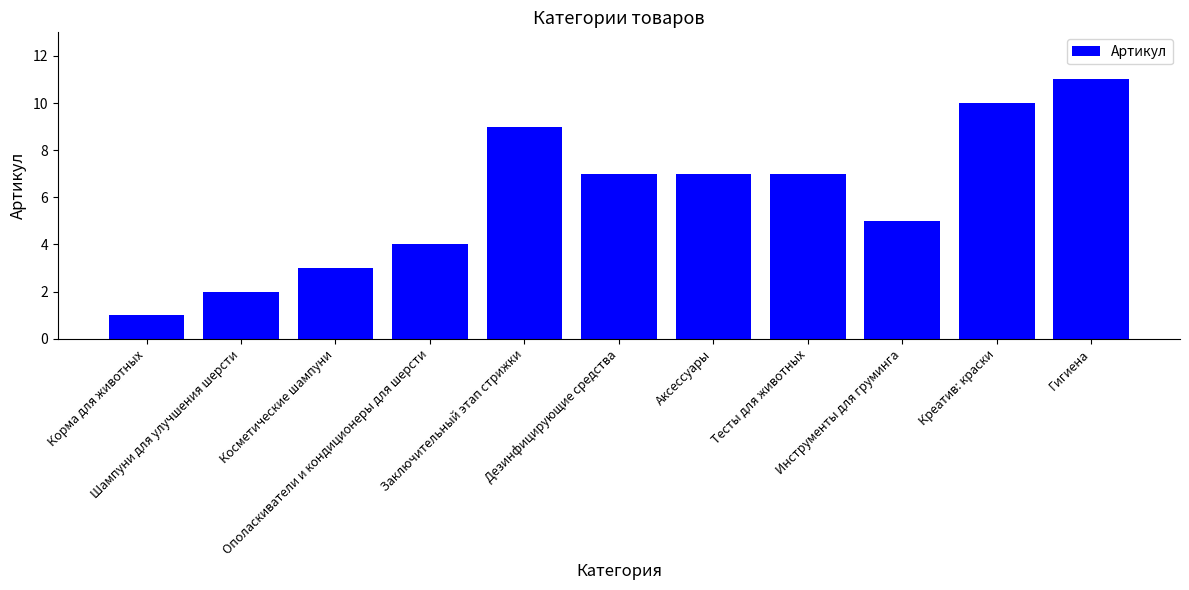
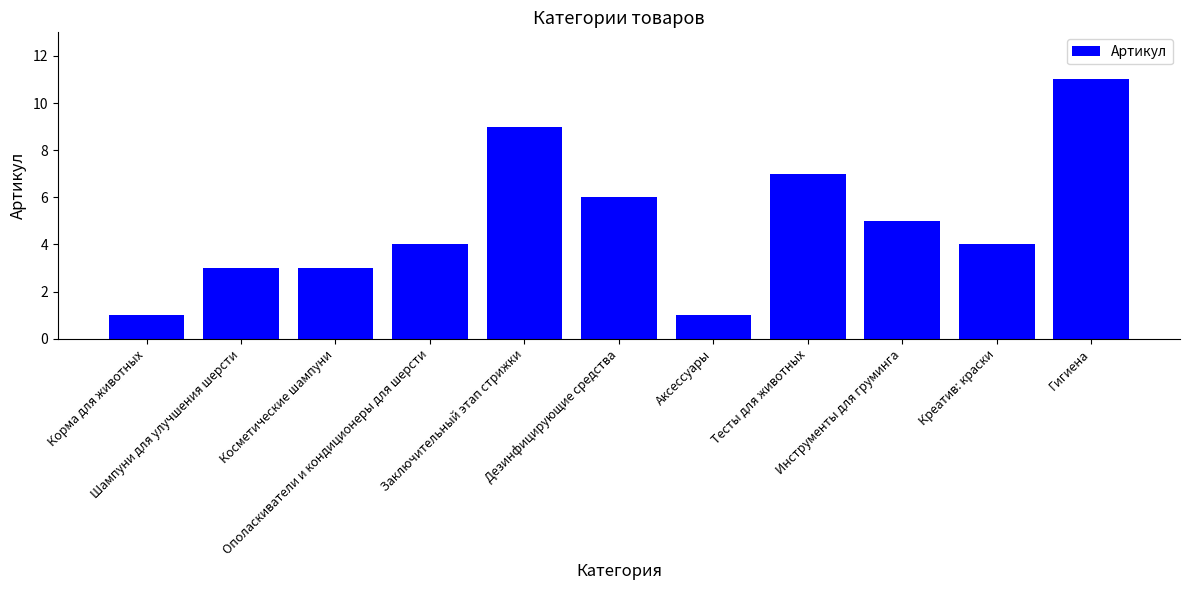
Шампуни для улучшения шерсти: 2 -> 3
Дезинфицирующие средства: 7 -> 6
Аксессуары: 7 -> 1
Креатив: краски: 10 -> 4
